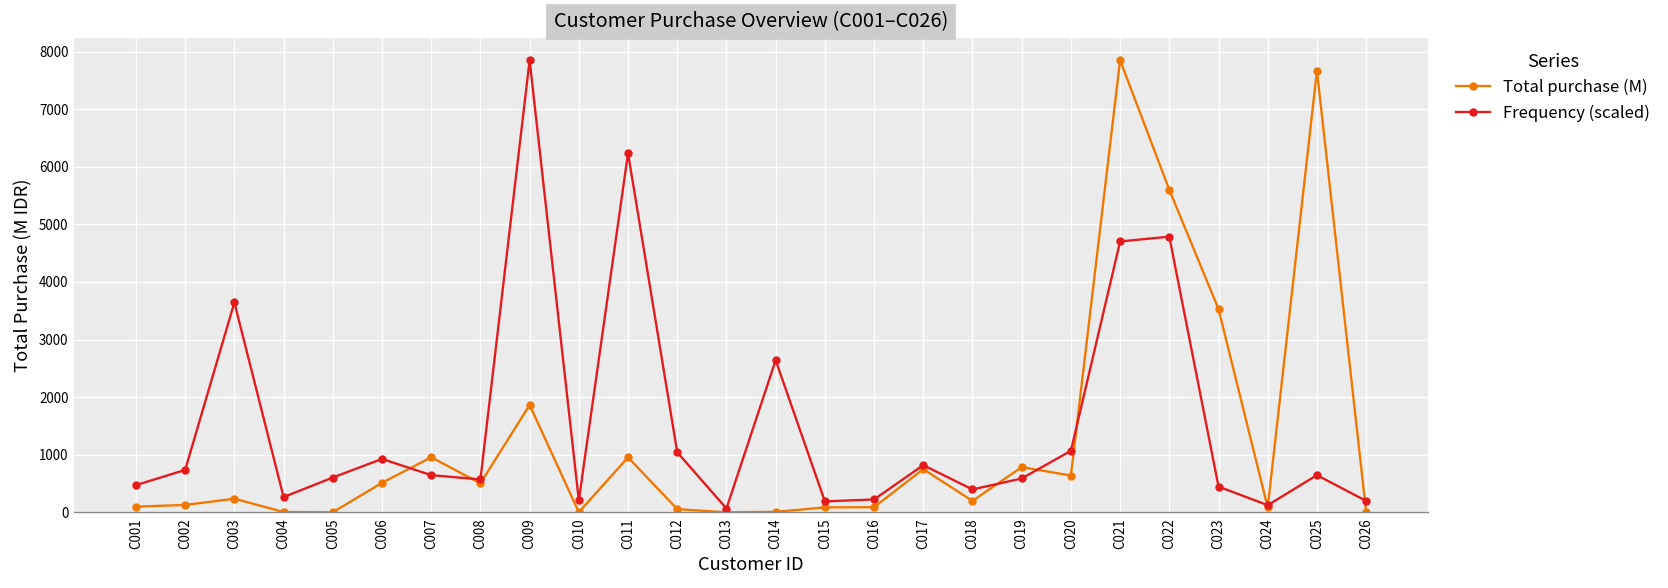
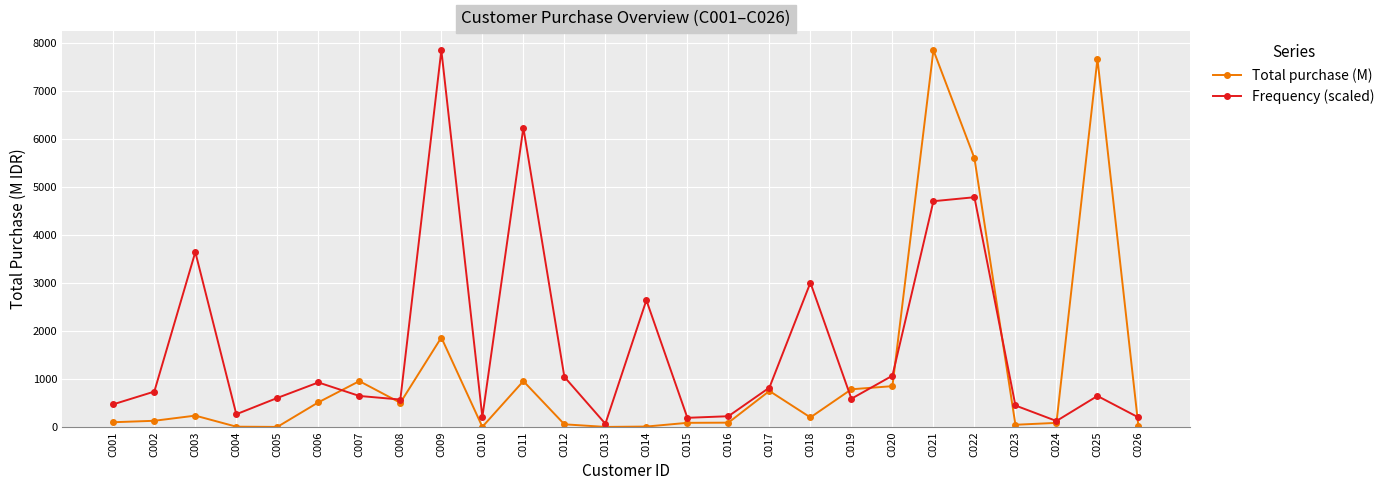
Frequency (scaled), C018: 400 -> 3000
Total purchase (M), C020: 600 -> 900
Total purchase (M), C023: 3500 -> 0
